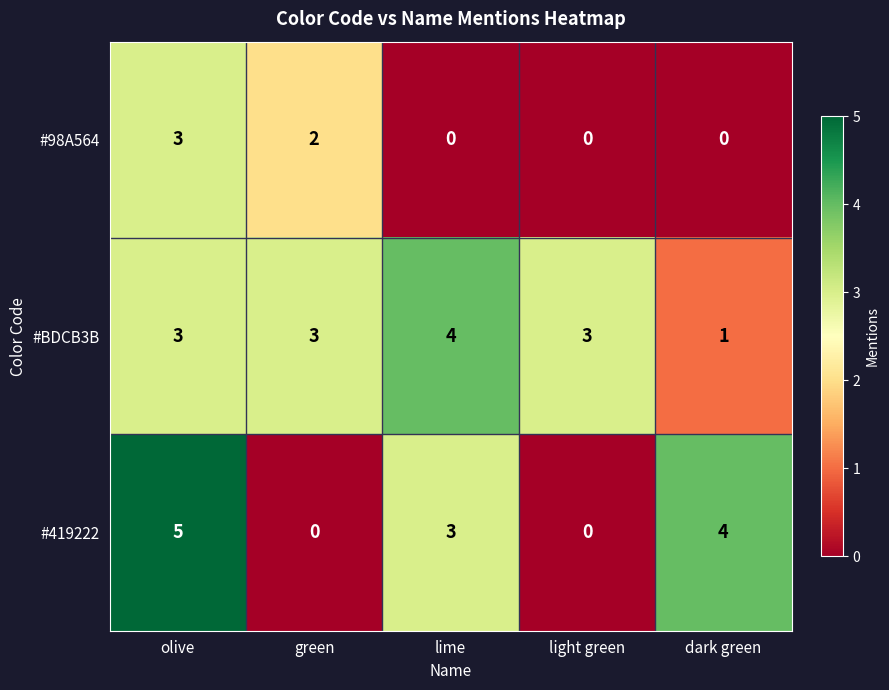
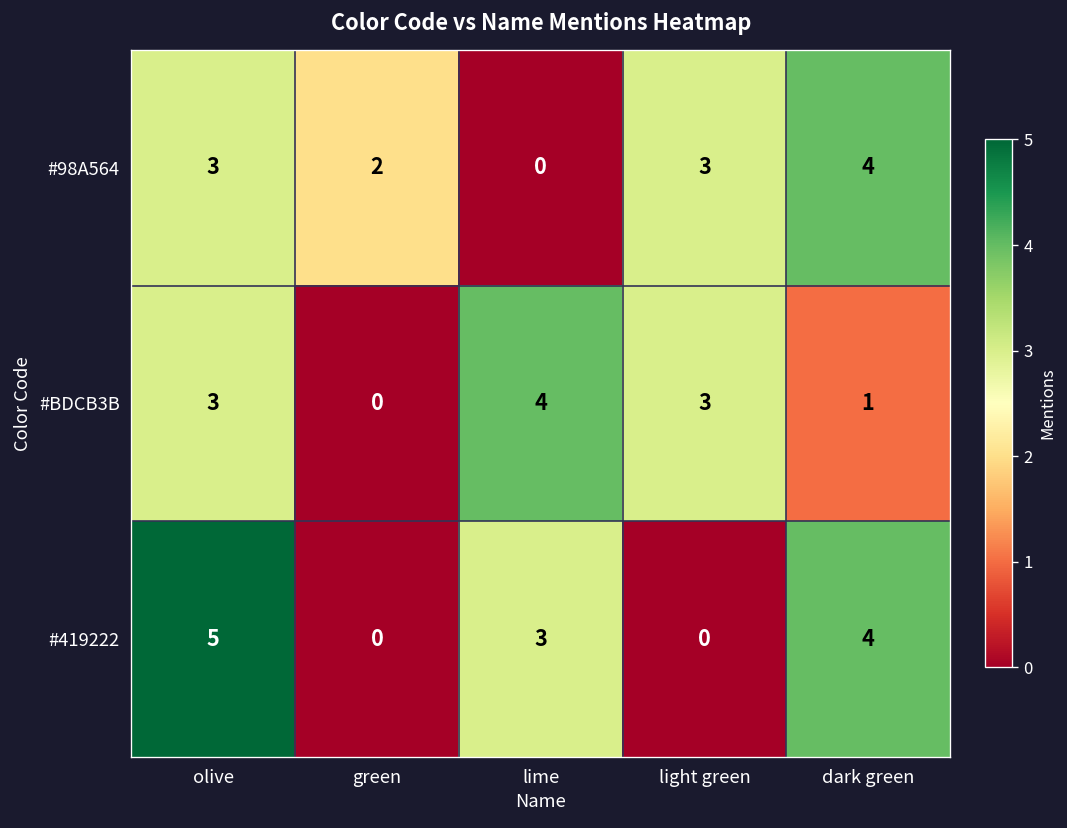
#98A564, light green: 0 -> 3
#98A564, dark green: 0 -> 4
#BDCB3B, green: 3 -> 0
